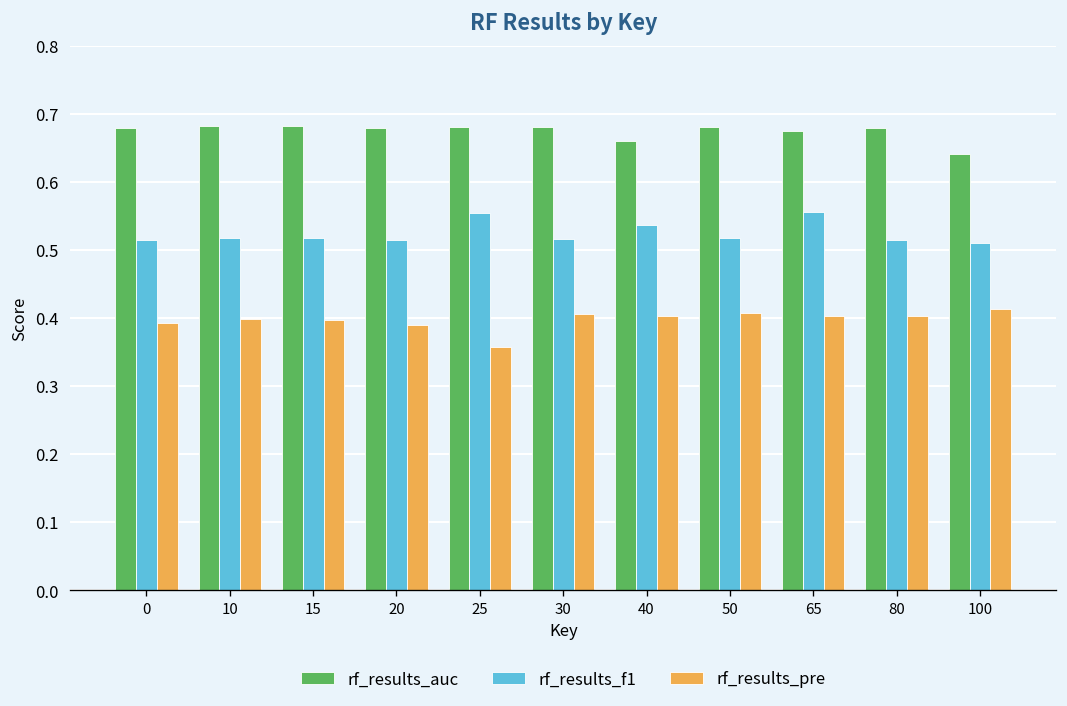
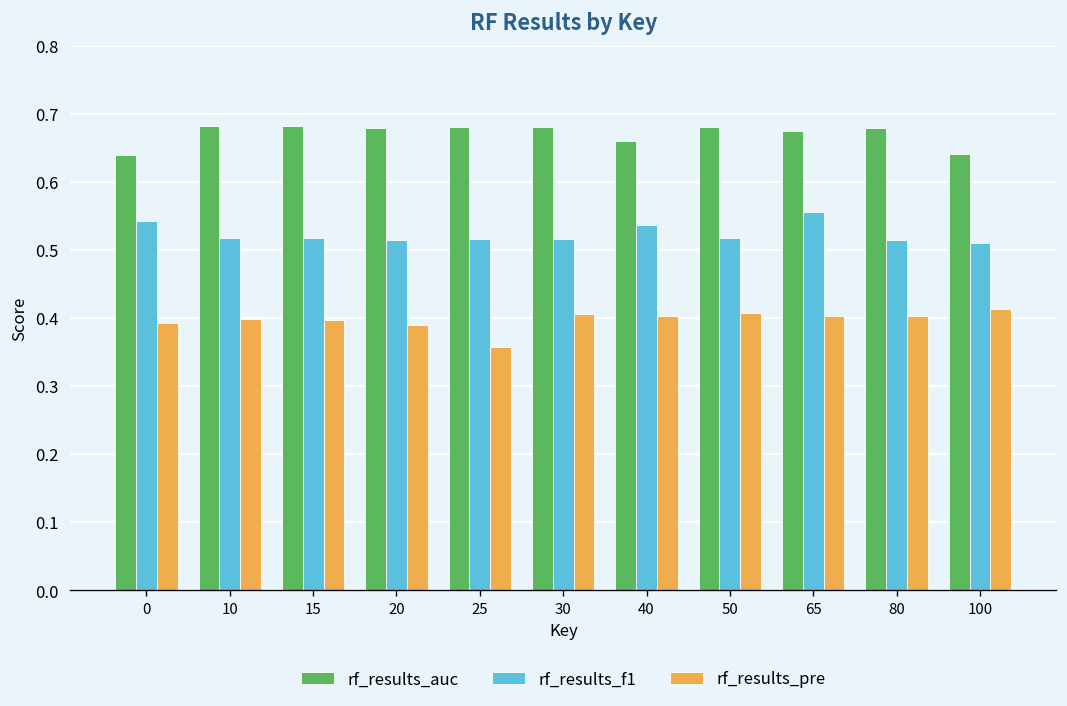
rf_results_auc, 0: 0.68 -> 0.64
rf_results_f1, 0: 0.52 -> 0.54
rf_results_f1, 25: 0.55 -> 0.52
